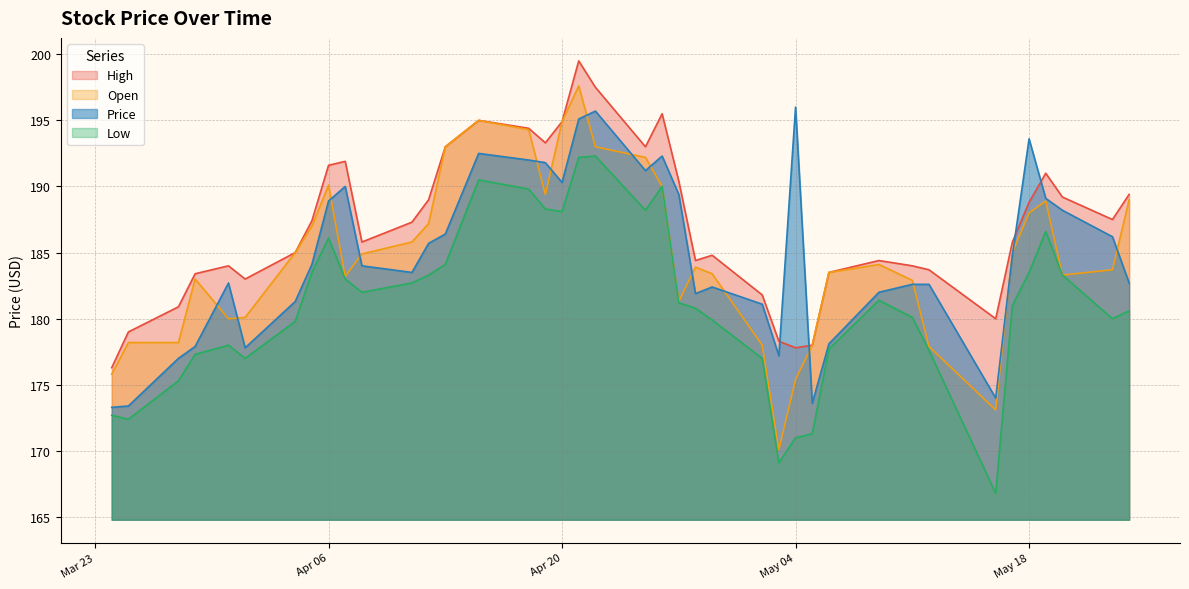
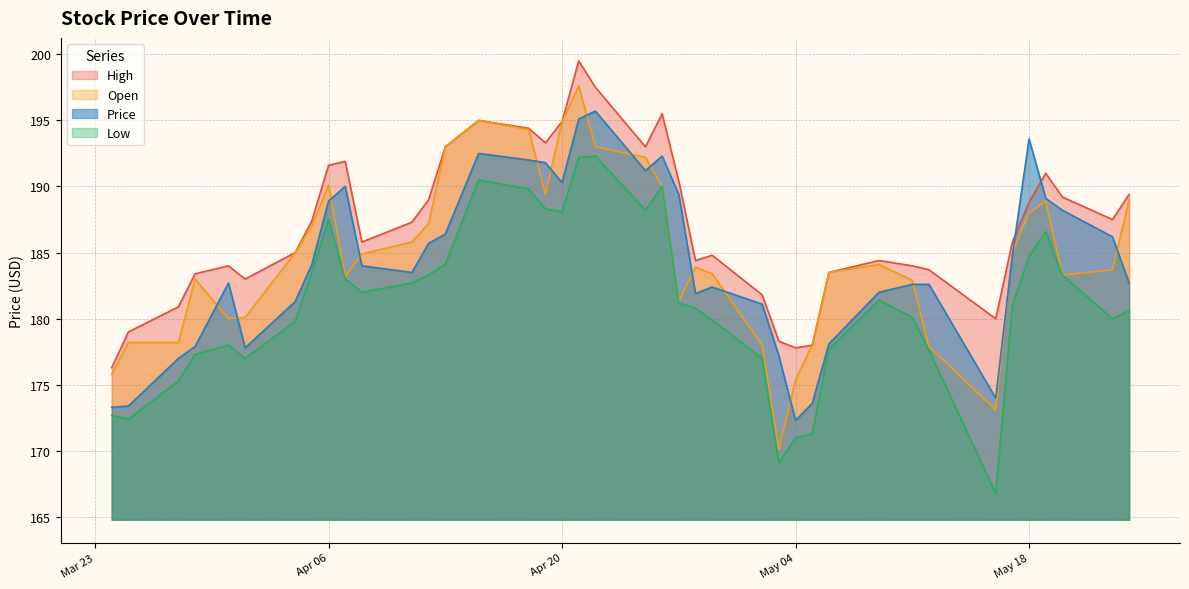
Low, Apr 06: 186.1 -> 187.5
Price, May 04: 196.0 -> 172.3
Low, May 18: 183.5 -> 184.7
